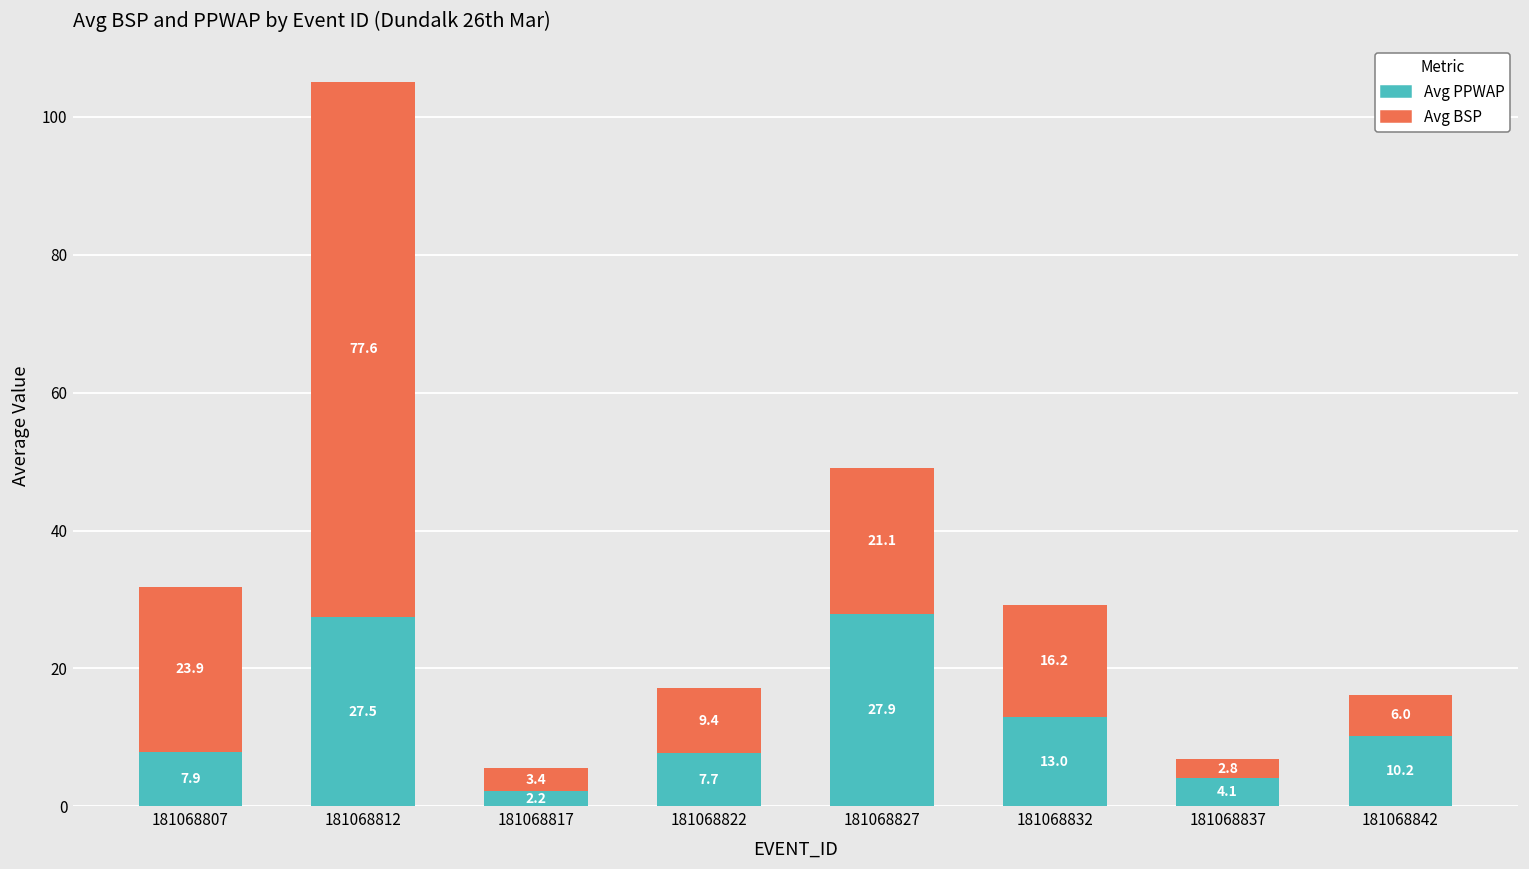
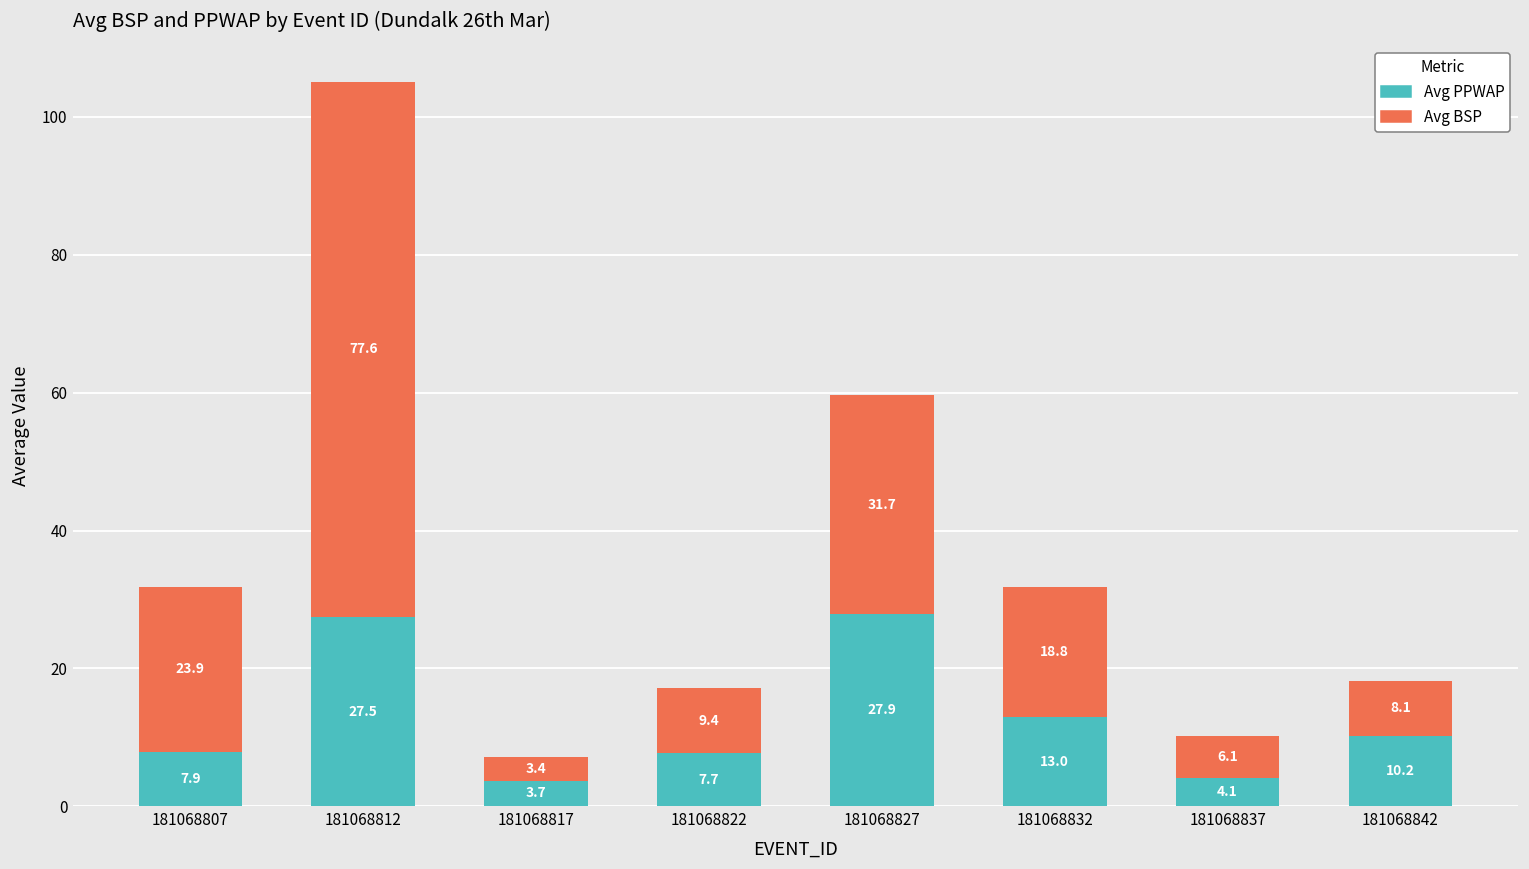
Avg PPWAP, 181068817: 2.2 -> 3.7
Avg BSP, 181068827: 21.1 -> 31.7
Avg BSP, 181068832: 16.2 -> 18.8
Avg BSP, 181068837: 2.8 -> 6.1
Avg BSP, 181068842: 6.0 -> 8.1
